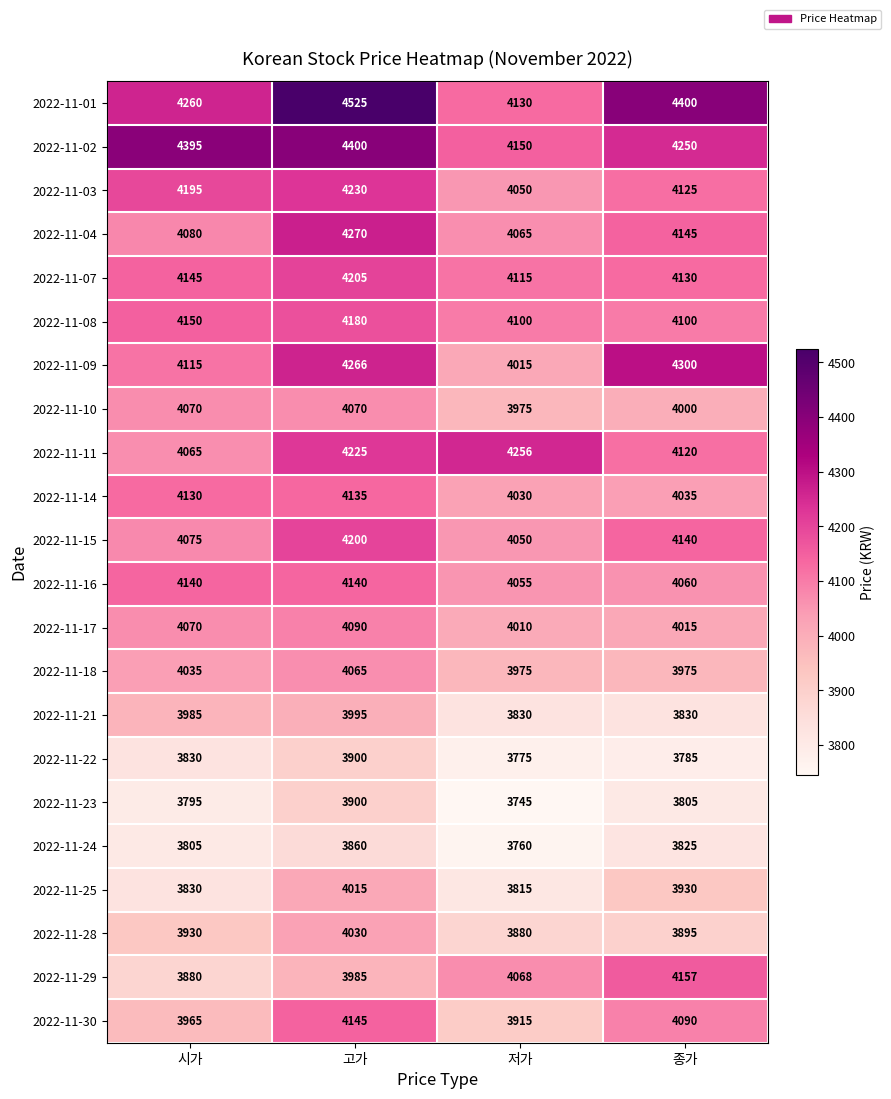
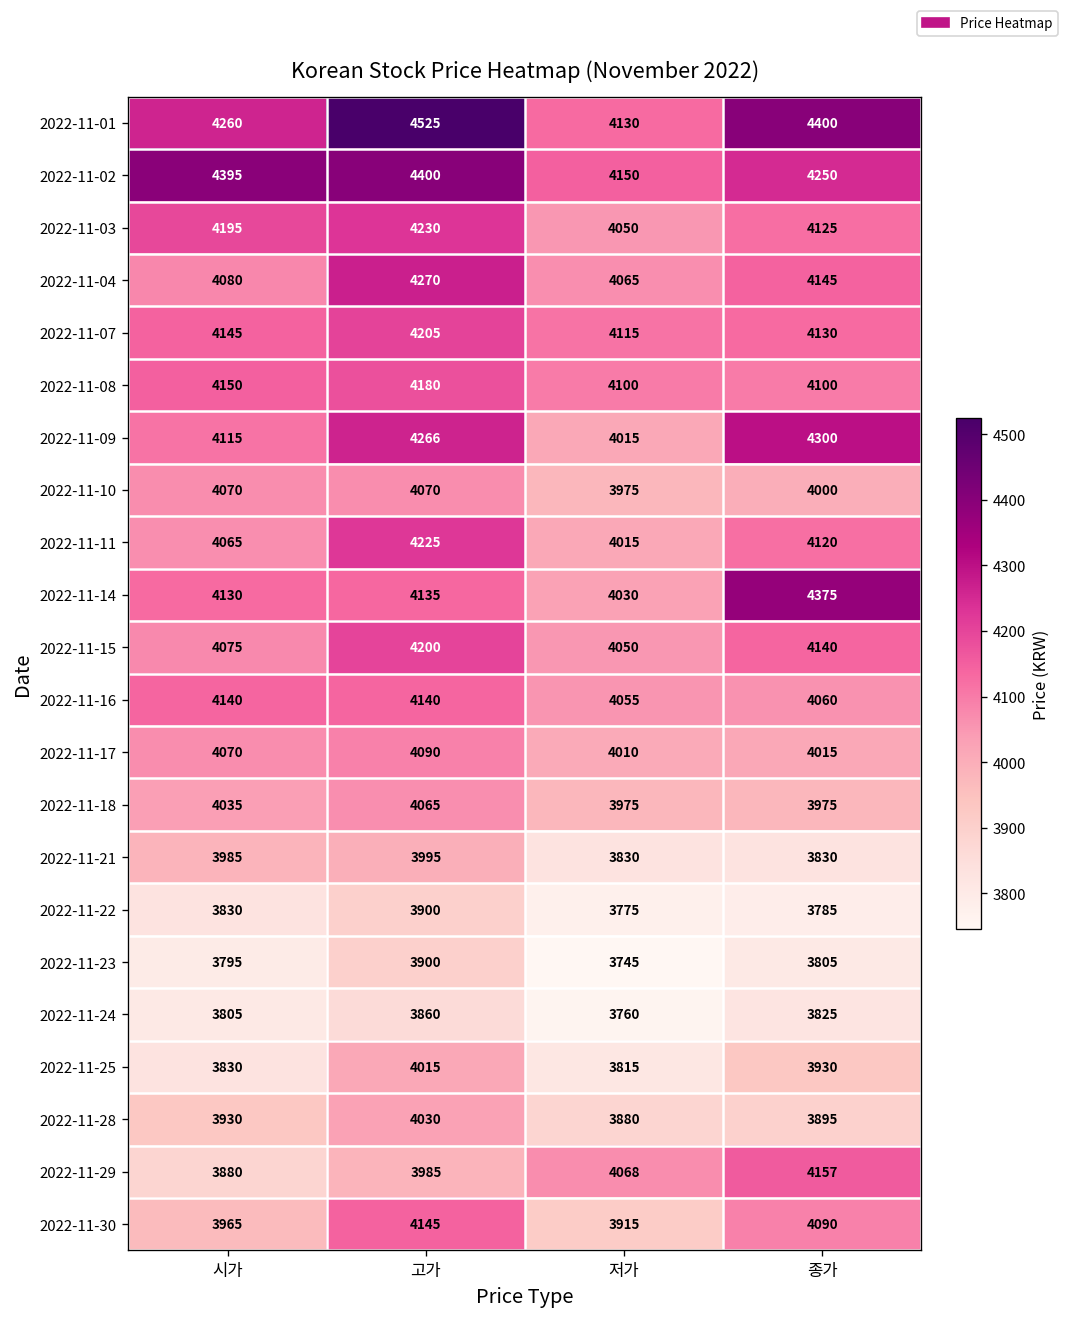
2022-11-11, 저가: 4256 -> 4015
2022-11-14, 종가: 4035 -> 4375
